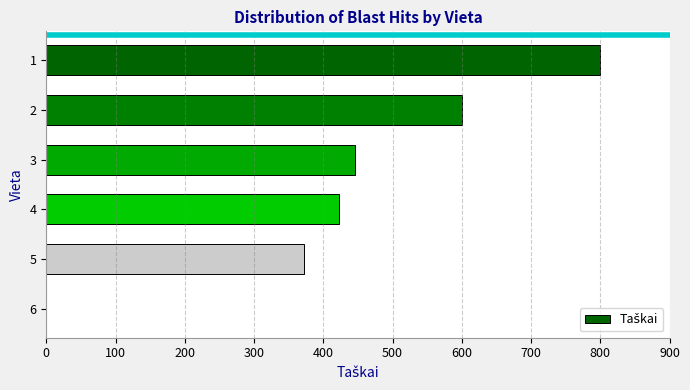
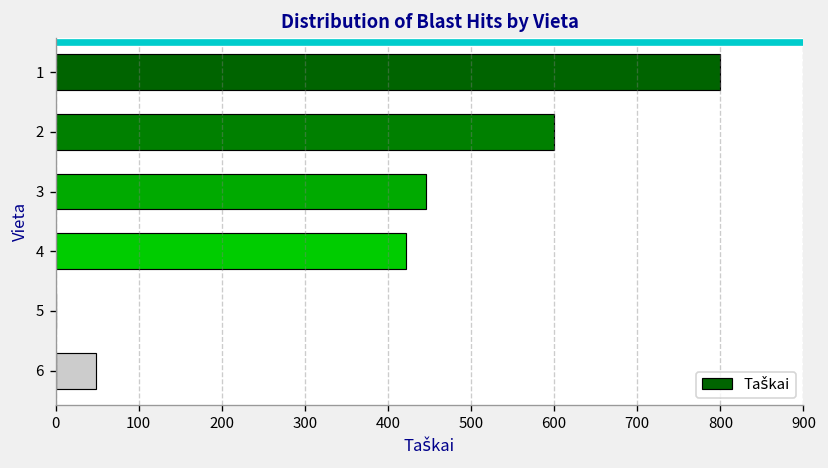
5: 370 -> 0
6: 0 -> 50
